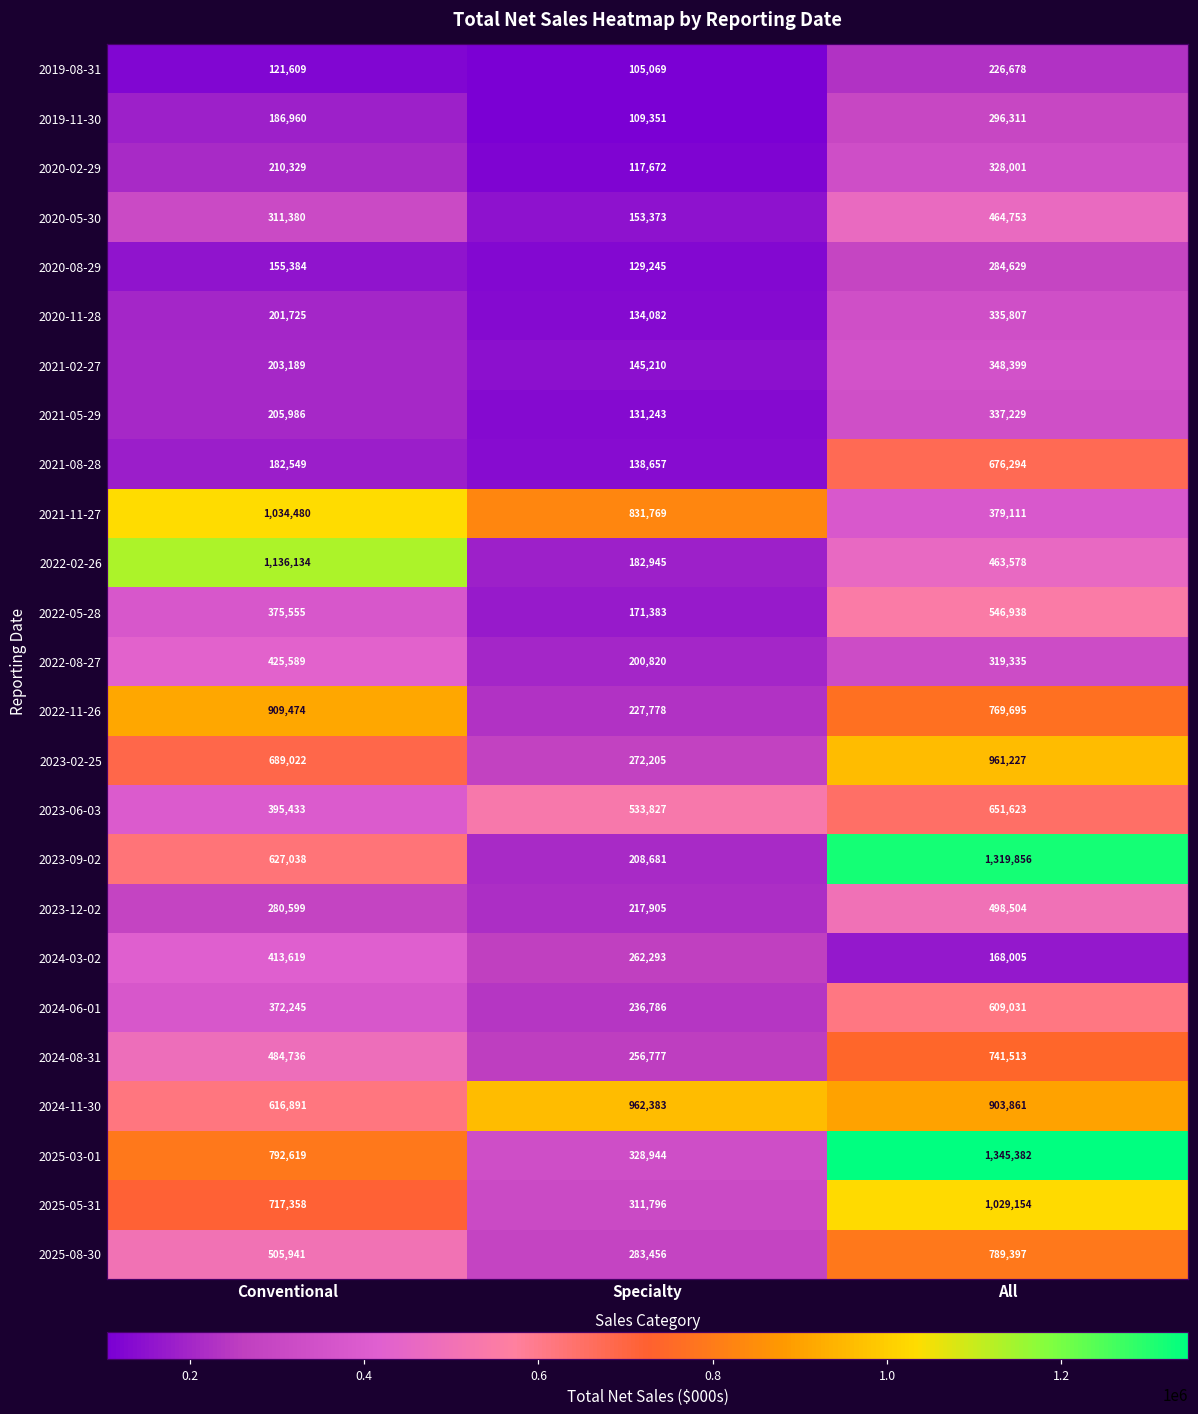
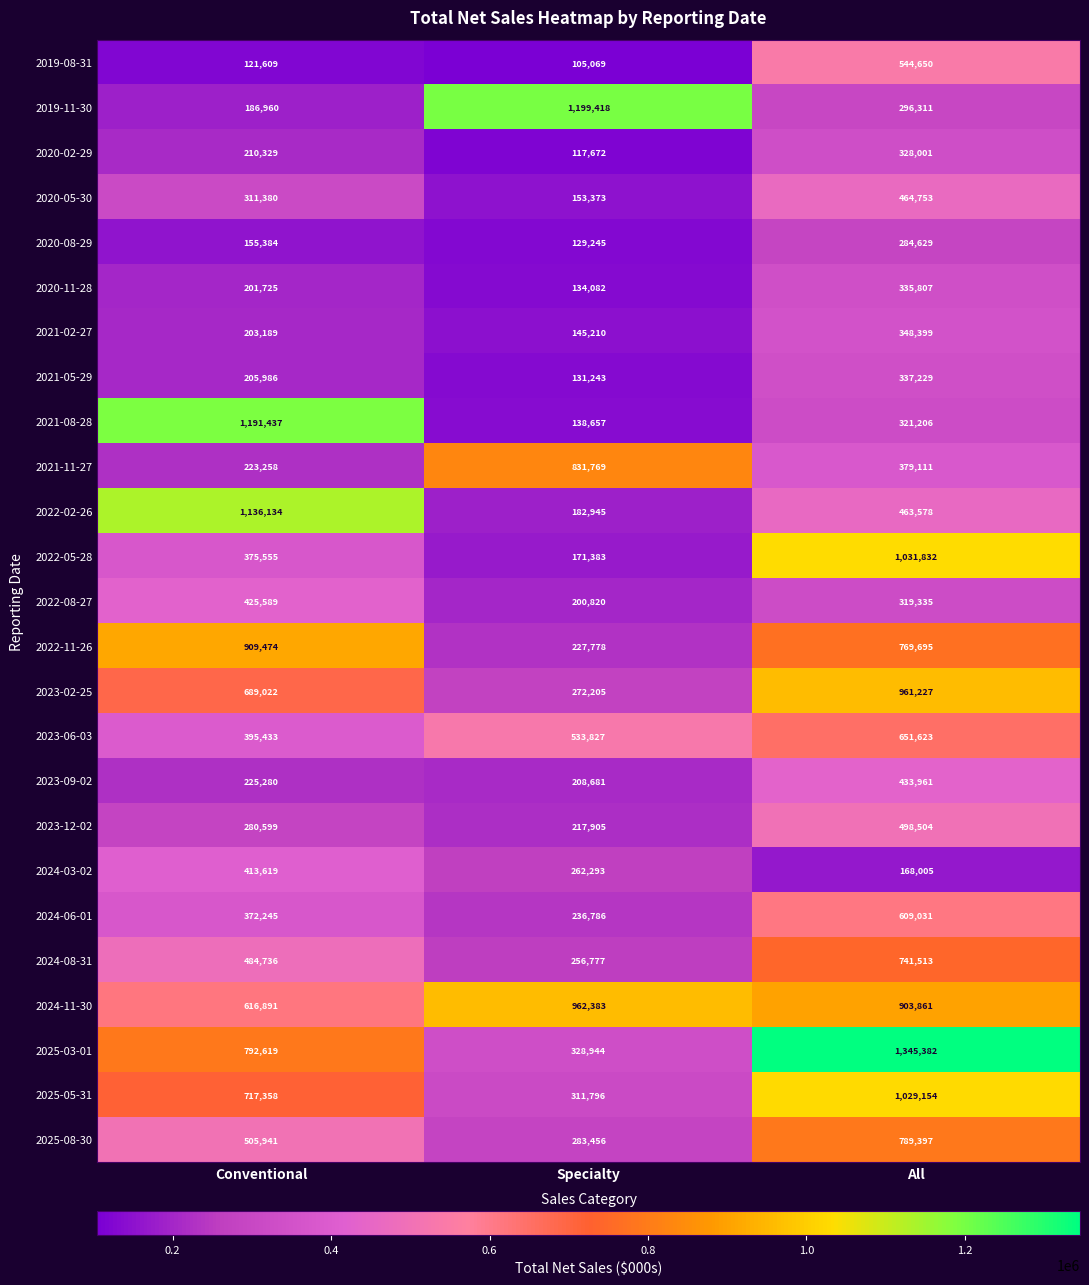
2019-08-31, All: 226,678 -> 544,650
2019-11-30, Specialty: 109,351 -> 1,199,418
2021-08-28, Conventional: 182,549 -> 1,191,437
2021-08-28, All: 676,294 -> 321,206
2021-11-27, Conventional: 1,034,480 -> 223,258
2022-05-28, All: 546,938 -> 1,031,832
2023-09-02, Conventional: 627,038 -> 225,280
2023-09-02, All: 1,319,856 -> 433,961
